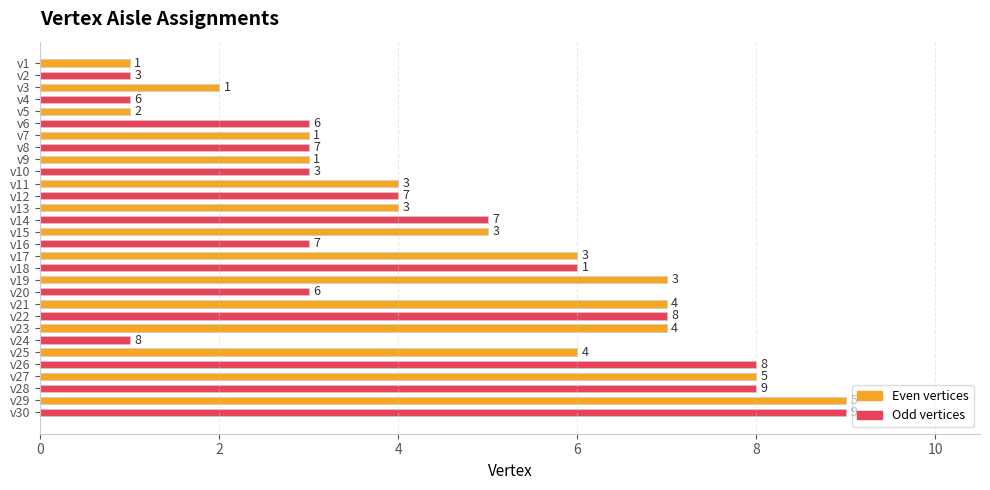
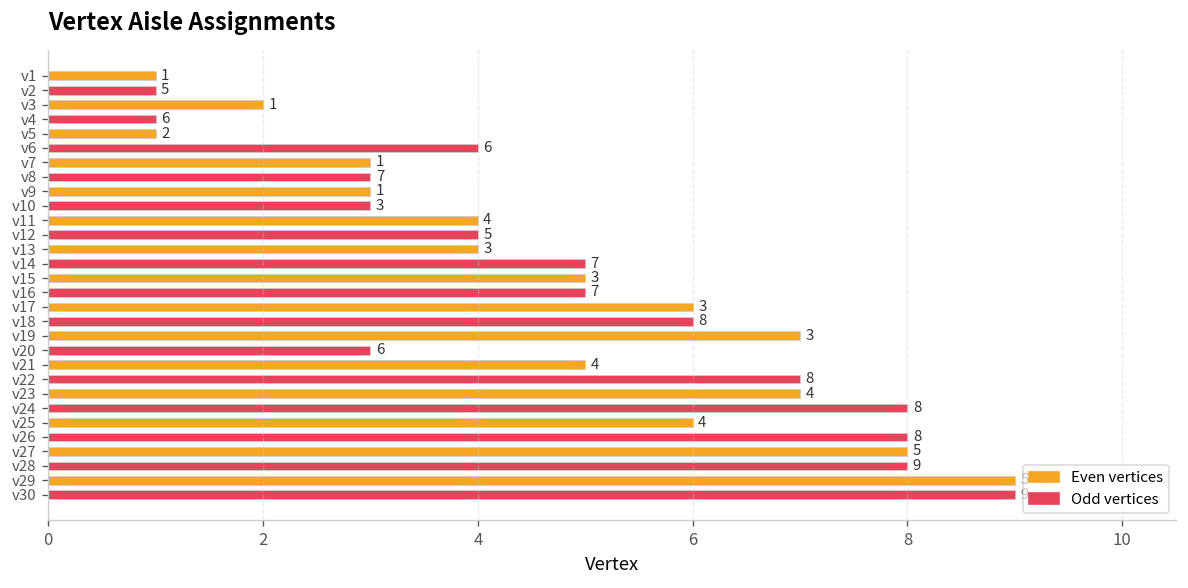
Odd vertices, v6: 3 -> 4
Odd vertices, v16: 3 -> 5
Even vertices, v21: 7 -> 5
Odd vertices, v24: 1 -> 8
